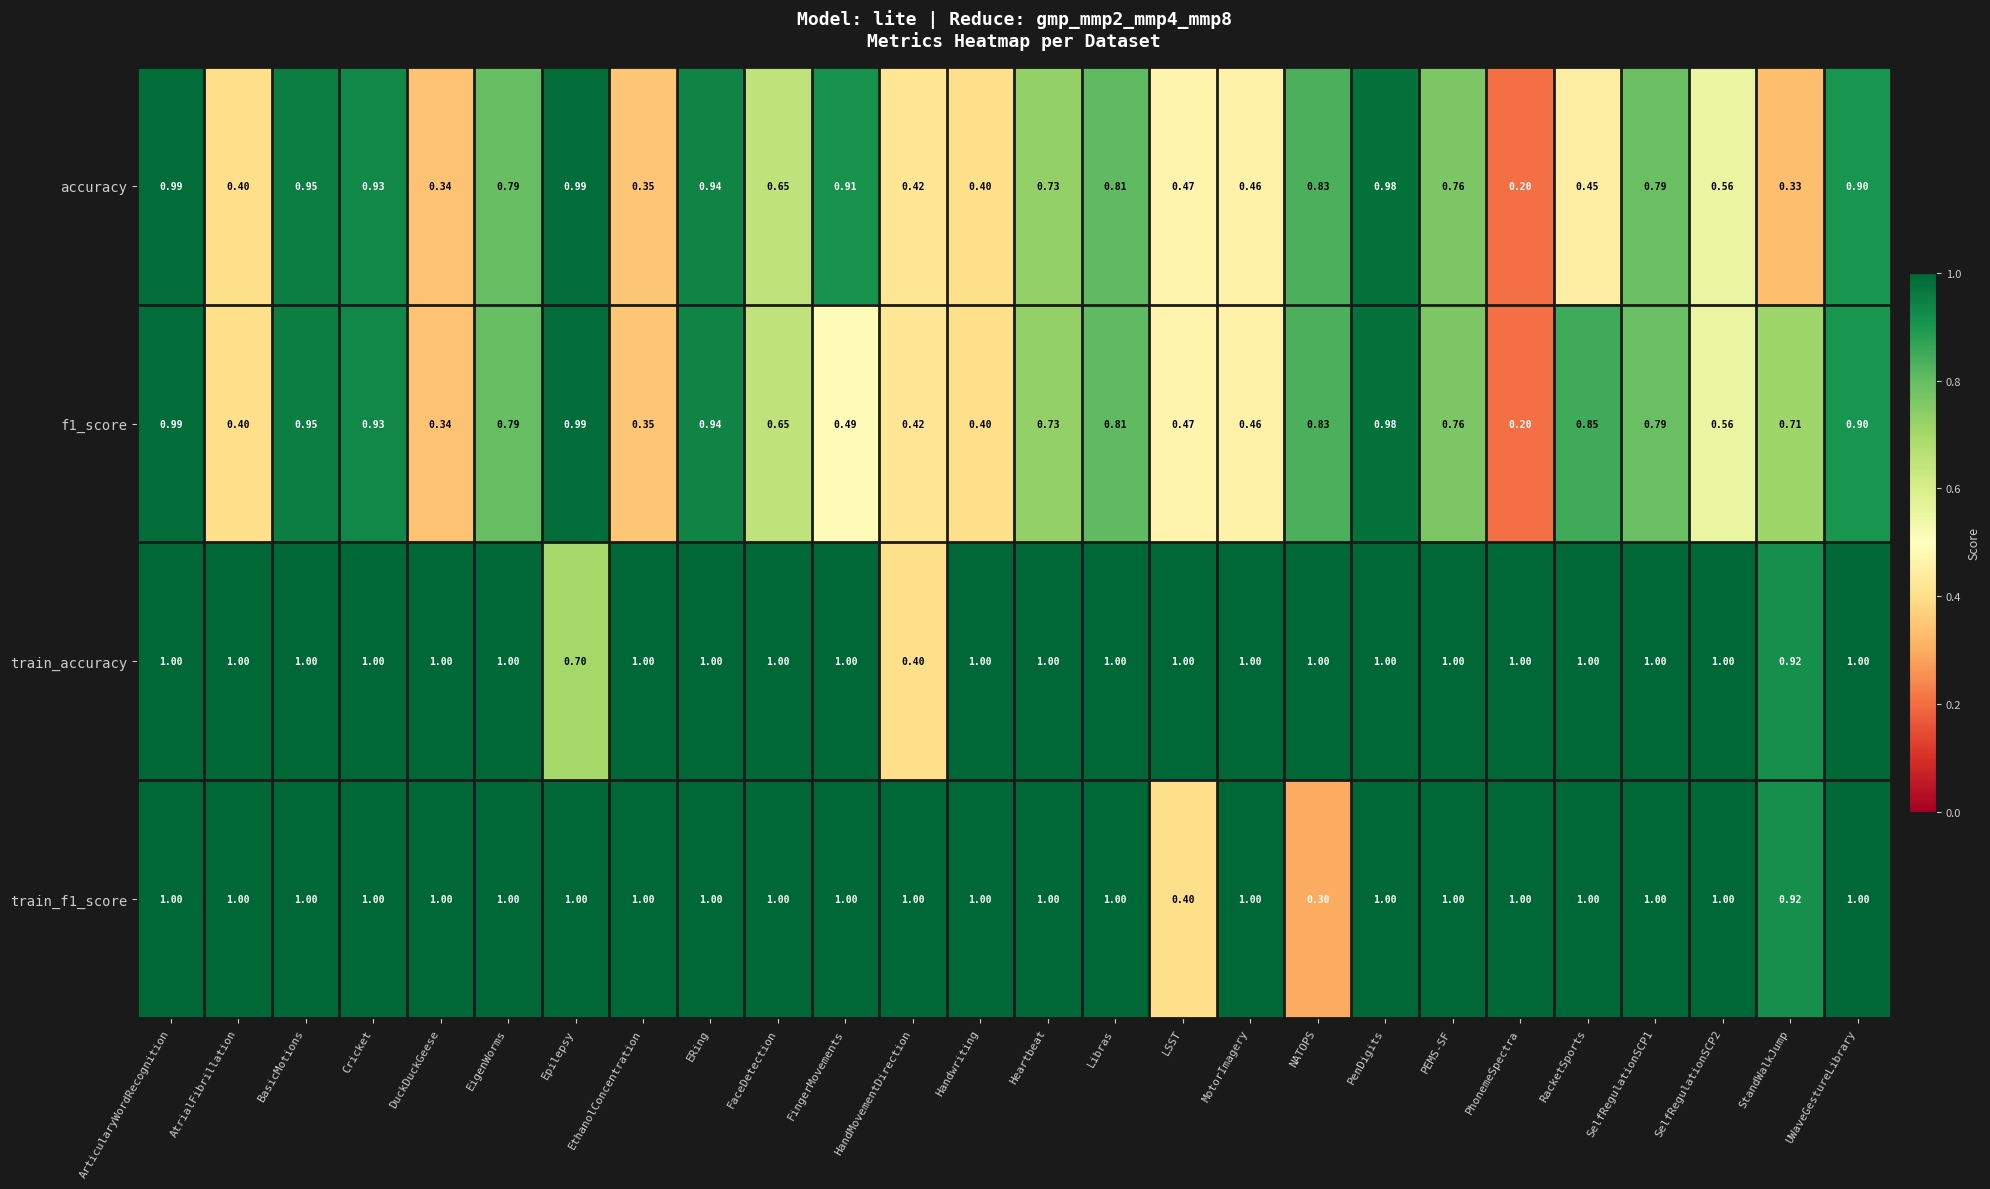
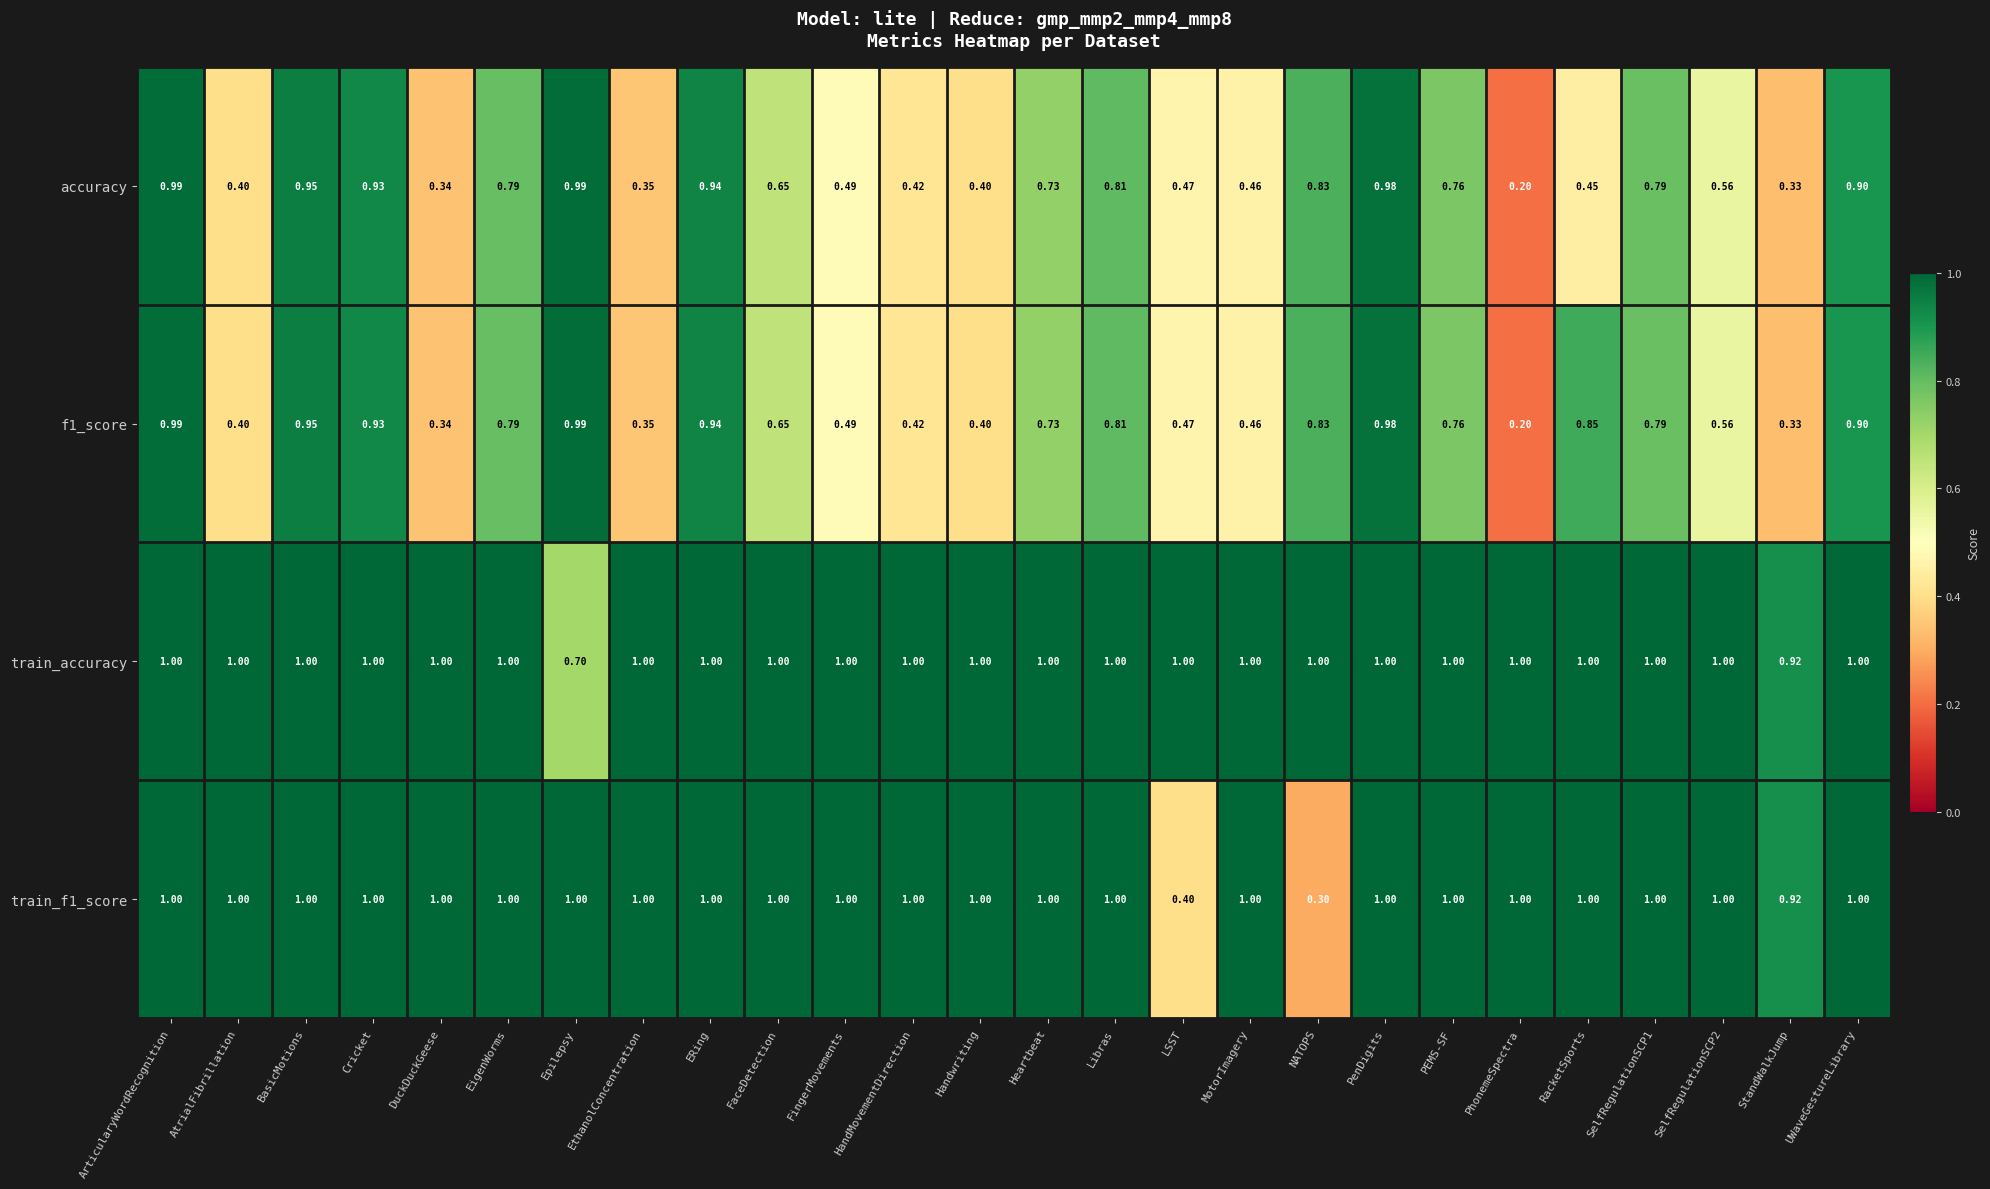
accuracy, FingerMovements: 0.91 -> 0.49
f1_score, StandWalkJump: 0.71 -> 0.33
train_accuracy, HandMovementDirection: 0.40 -> 1.00
